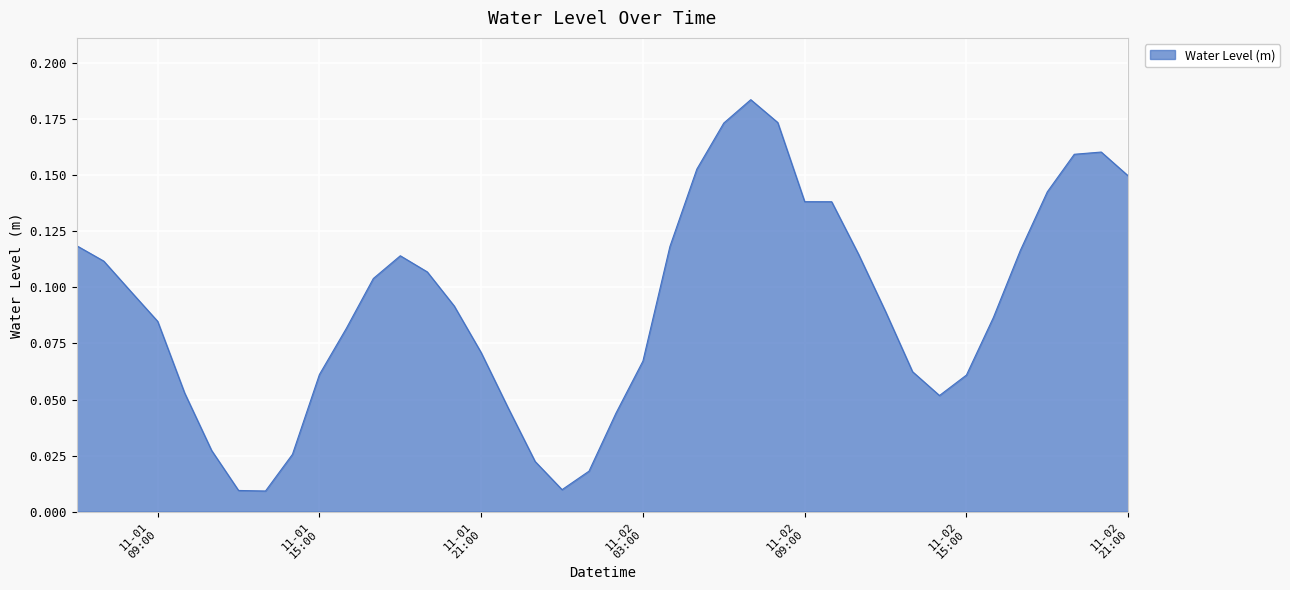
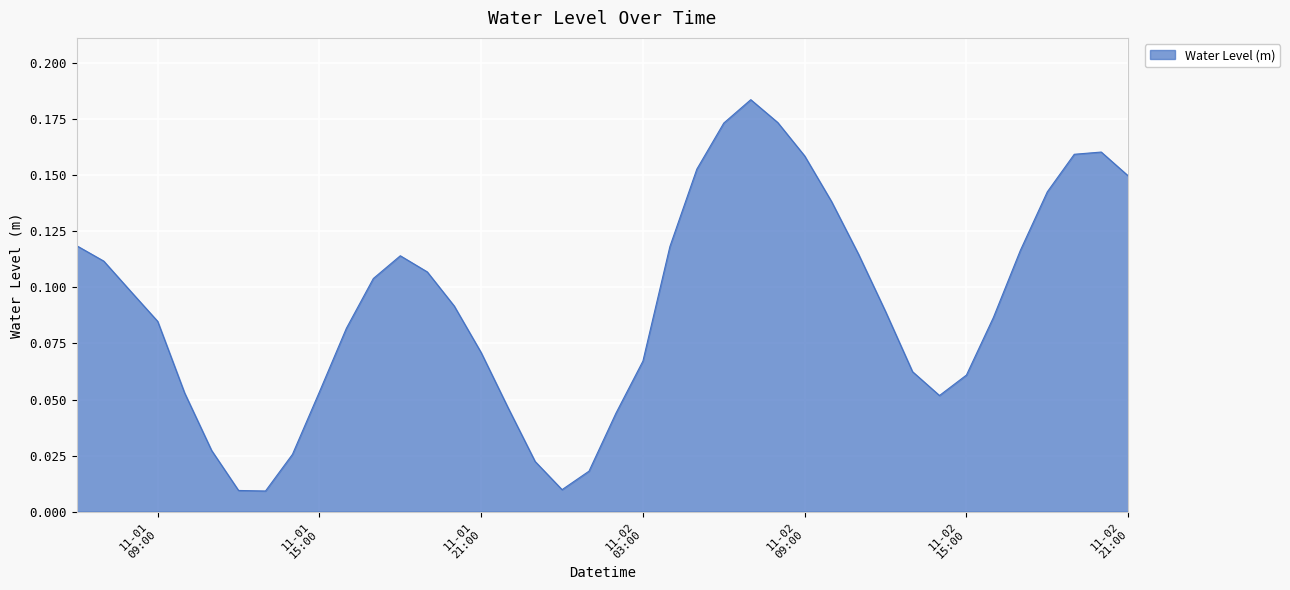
11-01 15:00: 0.061 -> 0.053
11-02 09:00: 0.138 -> 0.159
